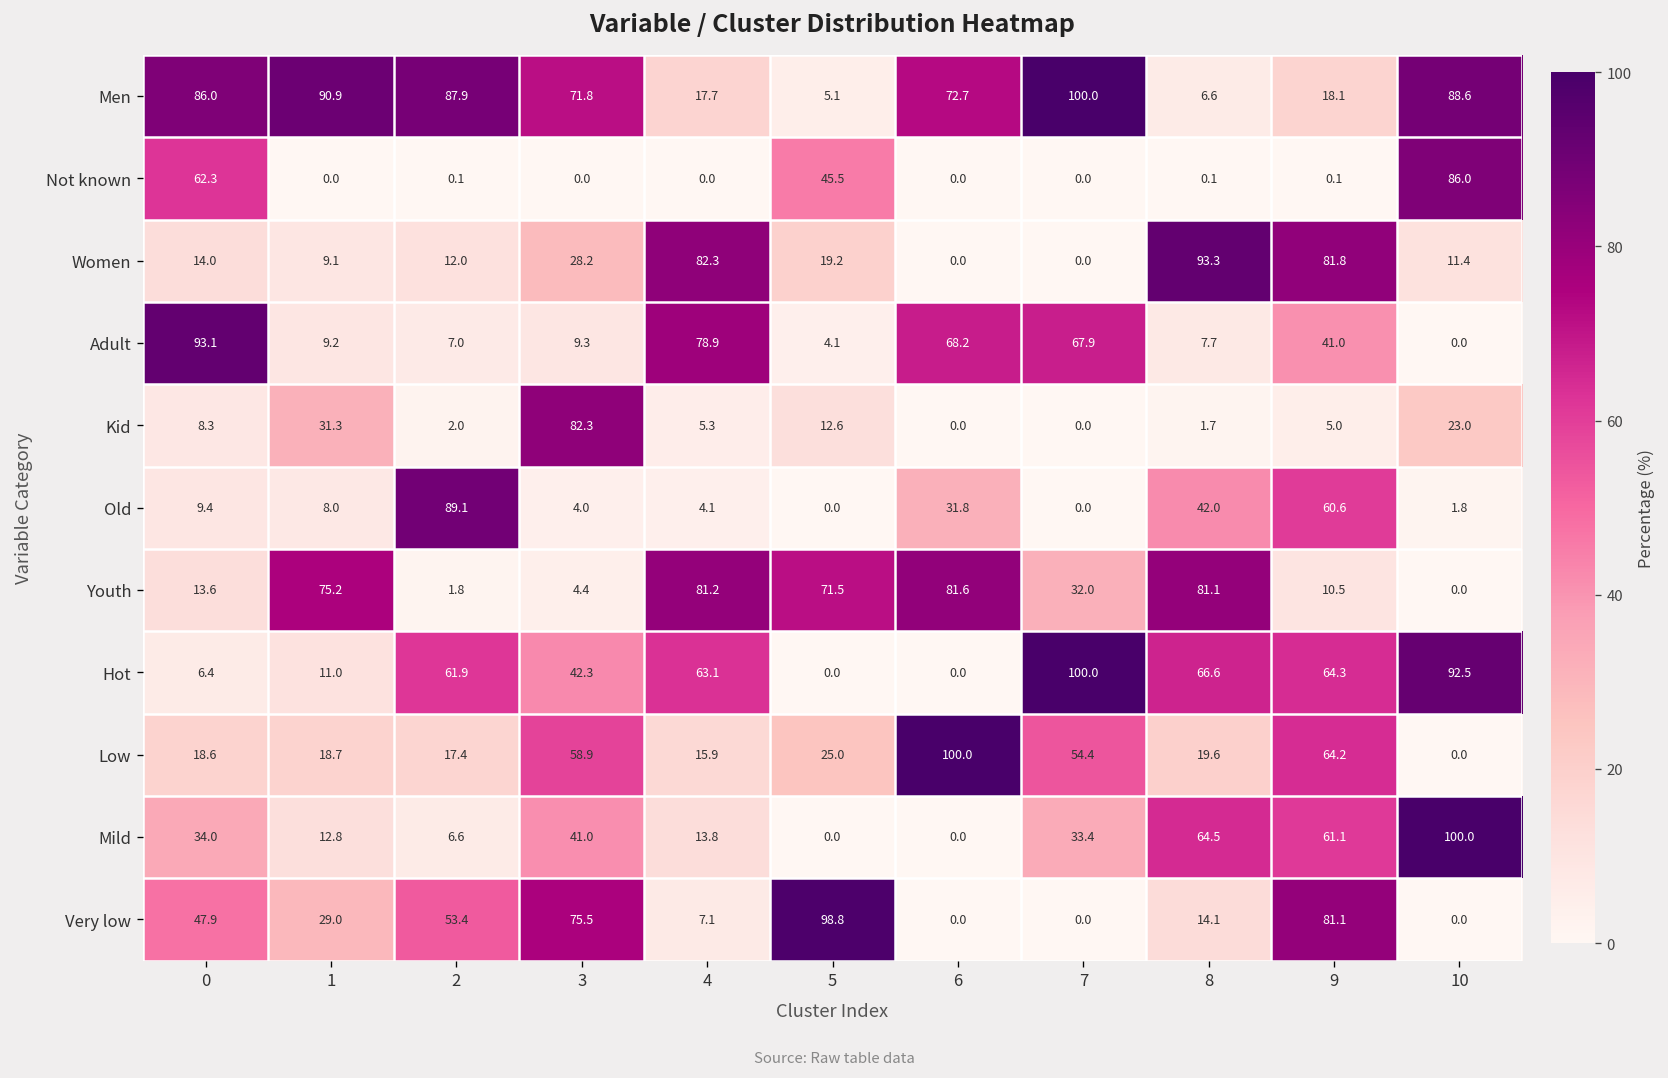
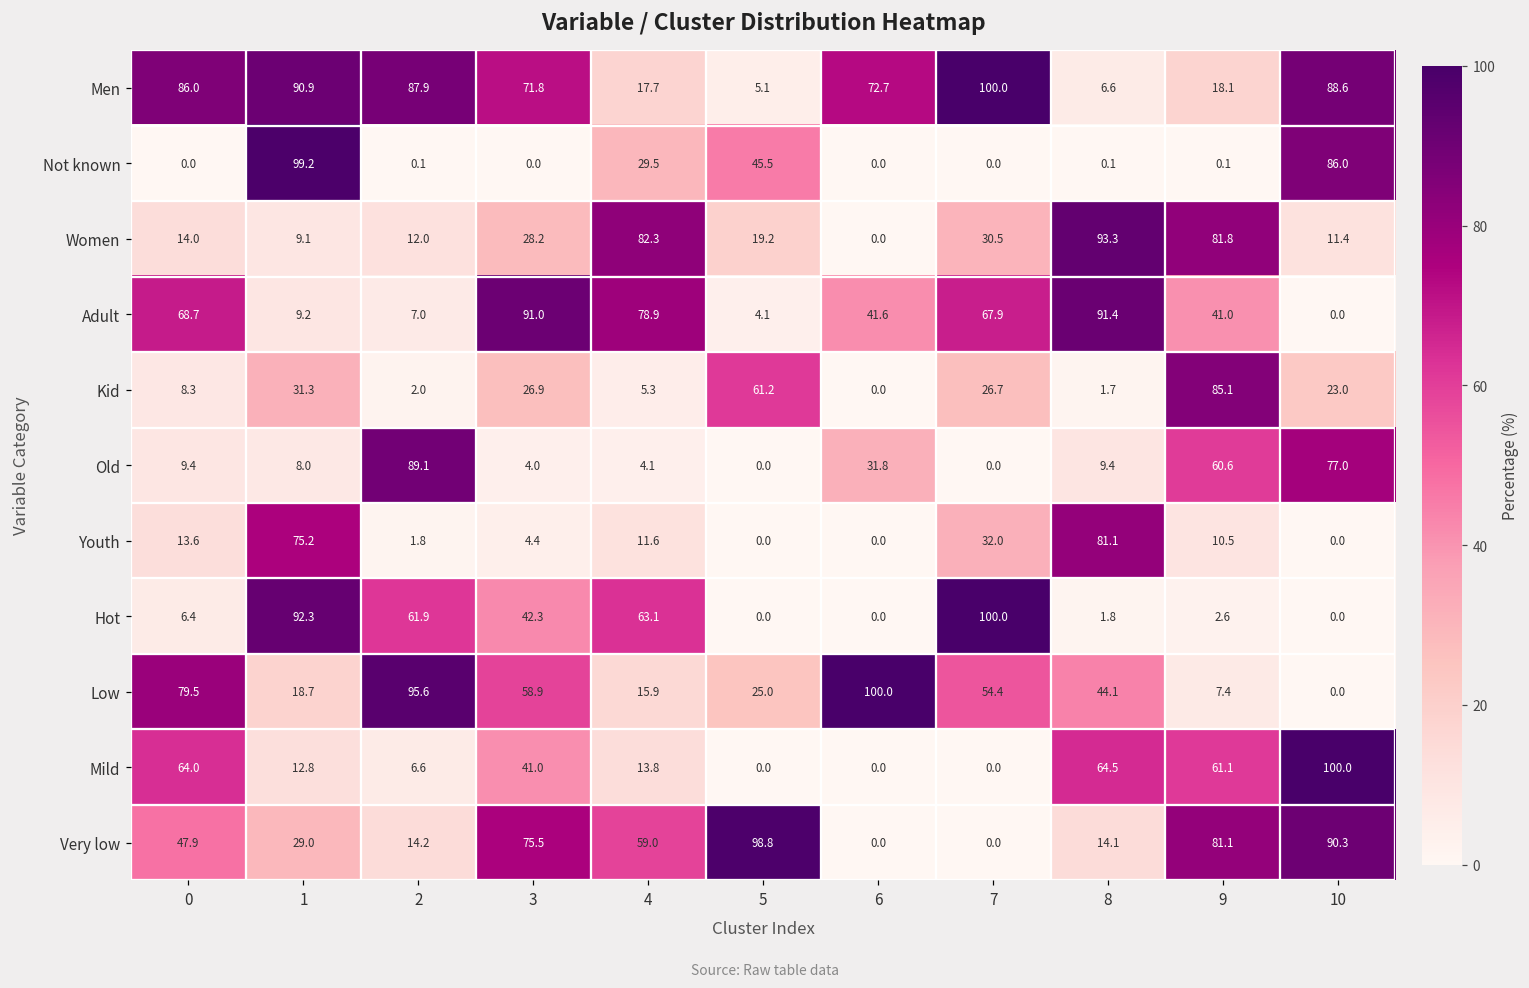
Not known, 0: 62.3 -> 0.0
Not known, 1: 0.0 -> 99.2
Not known, 4: 0.0 -> 29.5
Women, 7: 0.0 -> 30.5
Adult, 0: 93.1 -> 68.7
Adult, 3: 9.3 -> 91.0
Adult, 6: 68.2 -> 41.6
Adult, 8: 7.7 -> 91.4
Kid, 3: 82.3 -> 26.9
Kid, 5: 12.6 -> 61.2
Kid, 7: 0.0 -> 26.7
Kid, 9: 5.0 -> 85.1
Old, 8: 42.0 -> 9.4
Old, 10: 1.8 -> 77.0
Youth, 4: 81.2 -> 11.6
Youth, 5: 71.5 -> 0.0
Youth, 6: 81.6 -> 0.0
Hot, 1: 11.0 -> 92.3
Hot, 8: 66.6 -> 1.8
Hot, 9: 64.3 -> 2.6
Hot, 10: 92.5 -> 0.0
Low, 0: 18.6 -> 79.5
Low, 2: 17.4 -> 95.6
Low, 8: 19.6 -> 44.1
Low, 9: 64.2 -> 7.4
Mild, 0: 34.0 -> 64.0
Mild, 7: 33.4 -> 0.0
Very low, 2: 53.4 -> 14.2
Very low, 4: 7.1 -> 59.0
Very low, 10: 0.0 -> 90.3
